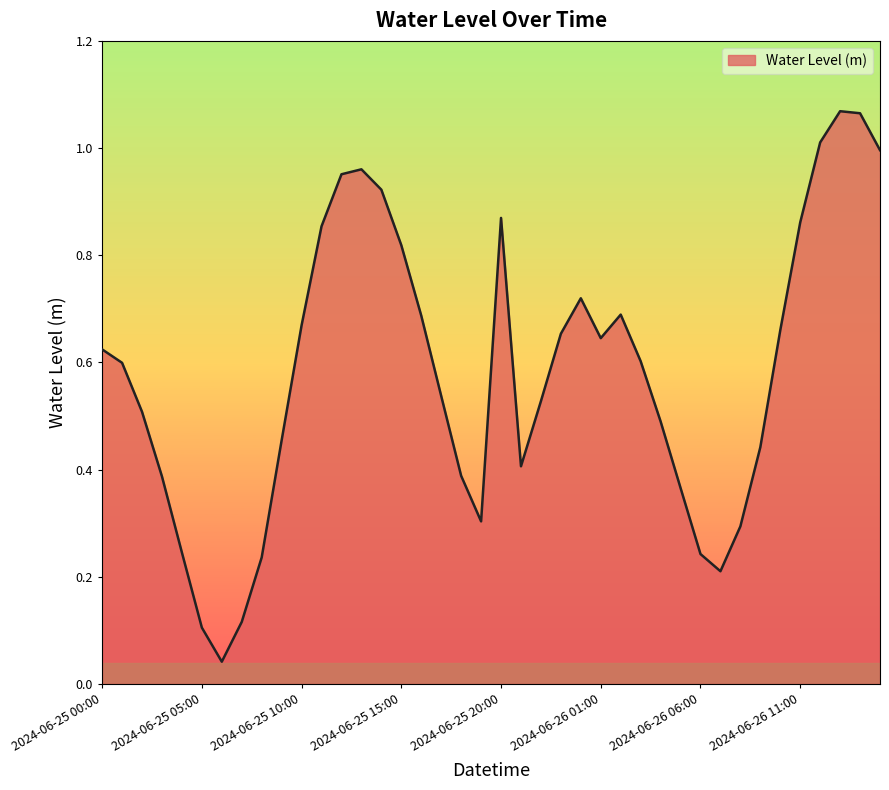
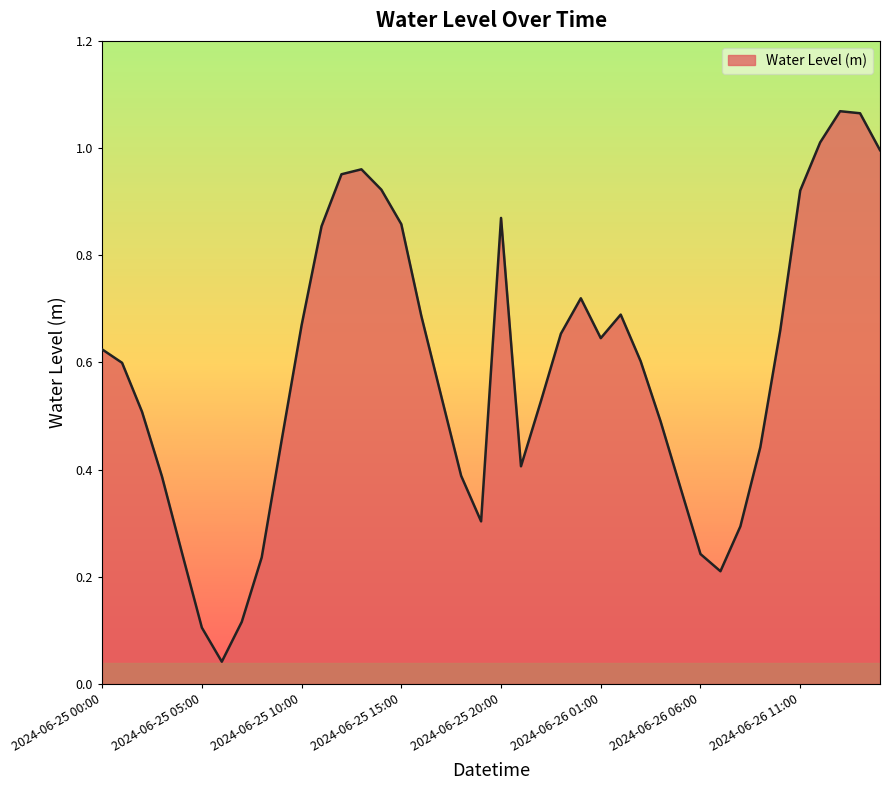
2024-06-25 15:00: 0.82 -> 0.86
2024-06-26 11:00: 0.86 -> 0.92
